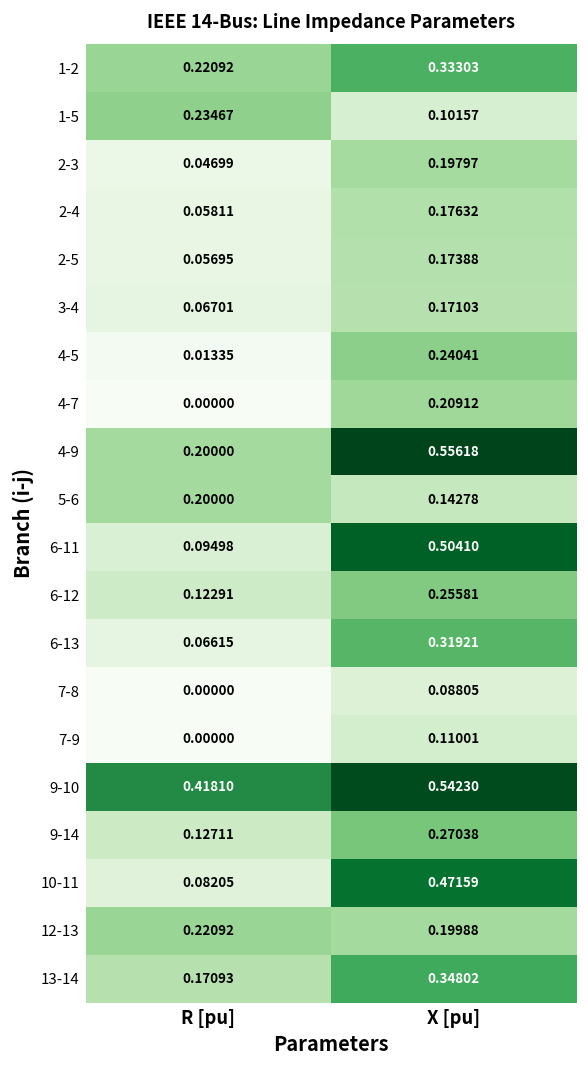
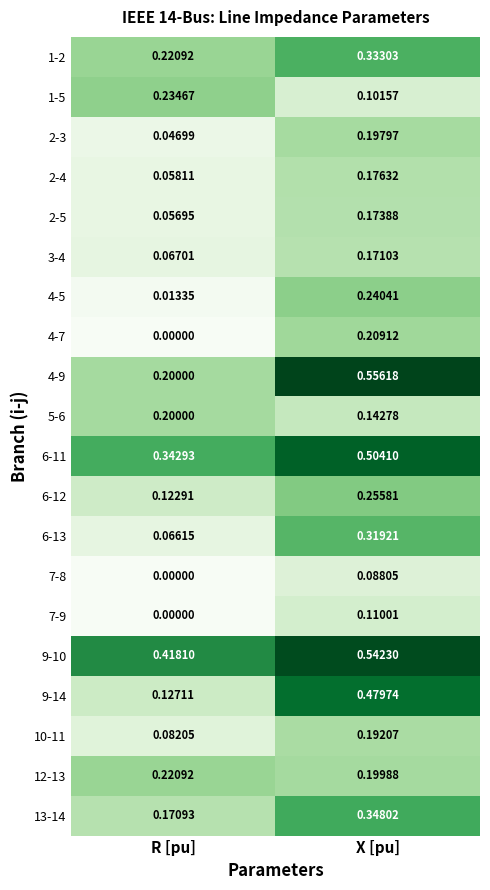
6-11, R [pu]: 0.09498 -> 0.34293
9-14, X [pu]: 0.27038 -> 0.47974
10-11, X [pu]: 0.47159 -> 0.19207
